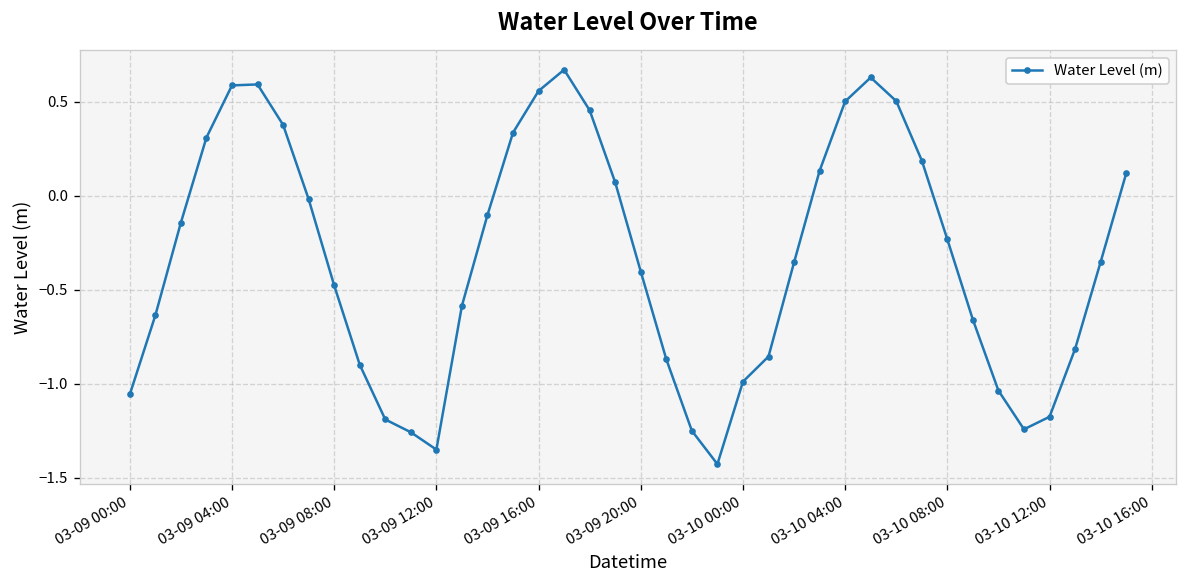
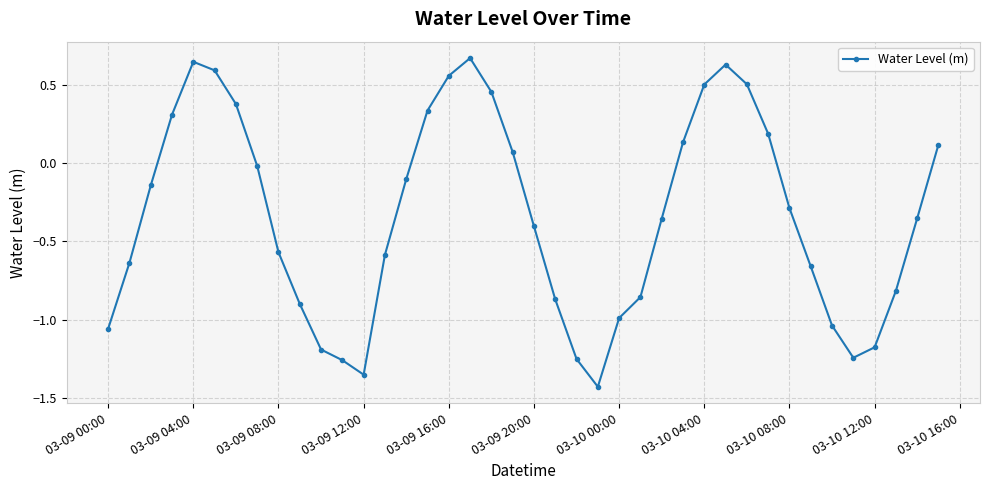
03-09 04:00: 0.59 -> 0.65
03-09 08:00: -0.48 -> -0.57
03-10 08:00: -0.23 -> -0.29
